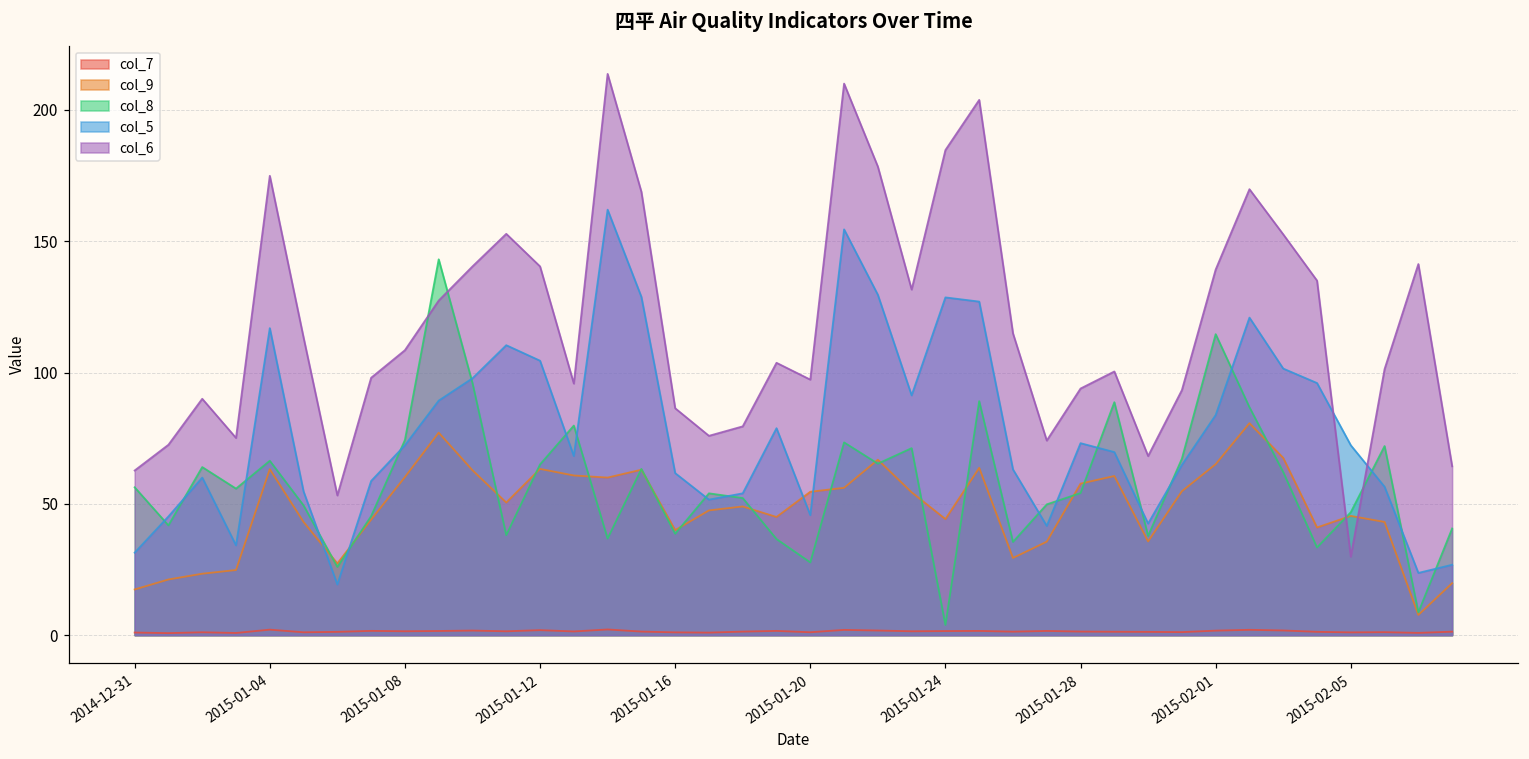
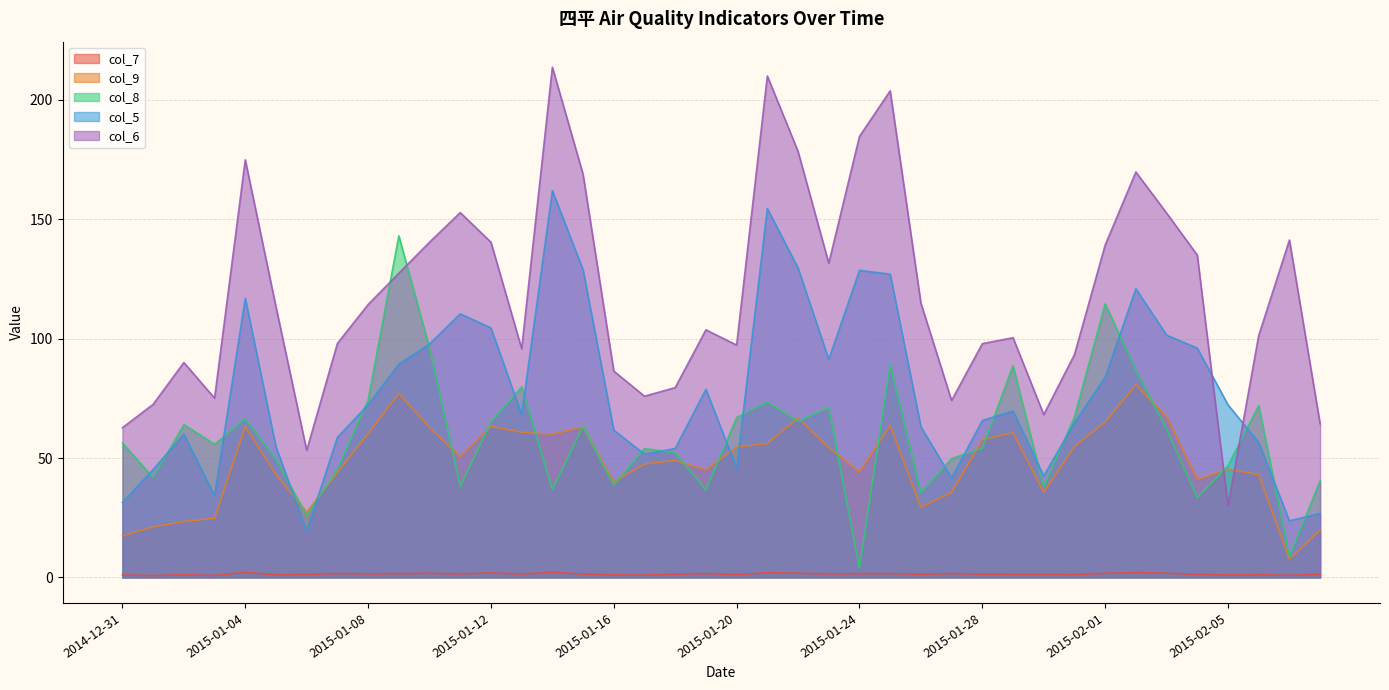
col_6, 2015-01-08: 109 -> 114
col_8, 2015-01-20: 28 -> 67
col_5, 2015-01-28: 73 -> 66
col_6, 2015-01-28: 94 -> 98
